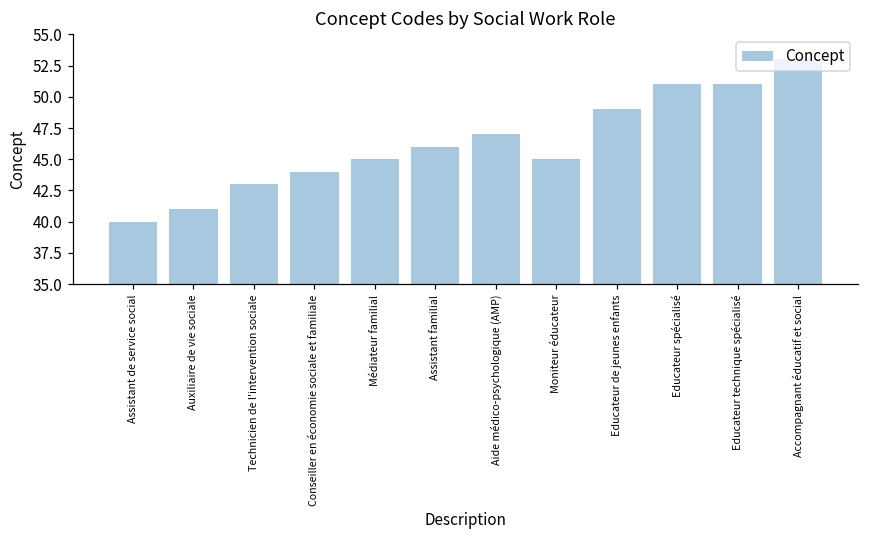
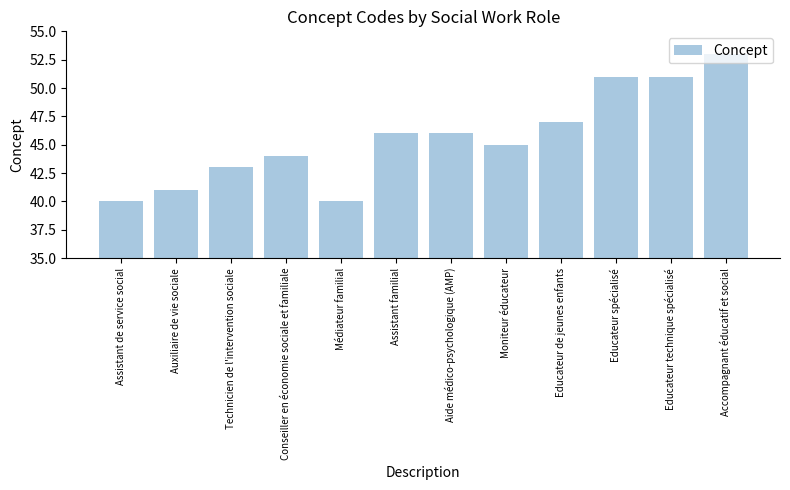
Médiateur familial: 45 -> 40
Aide médico-psychologique (AMP): 47 -> 46
Educateur de jeunes enfants: 49 -> 47
